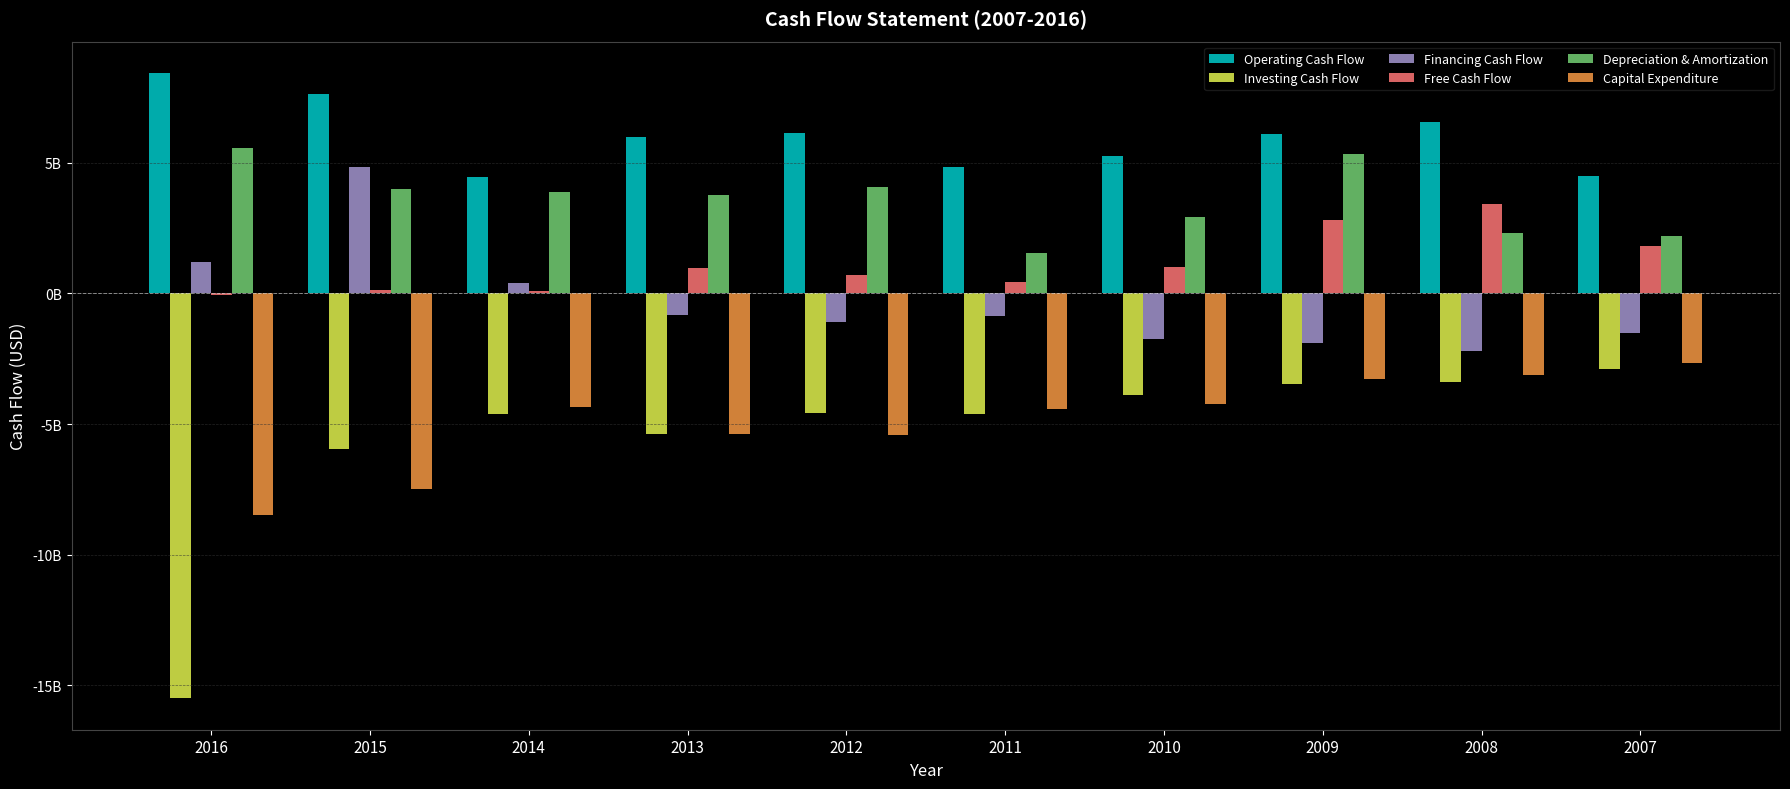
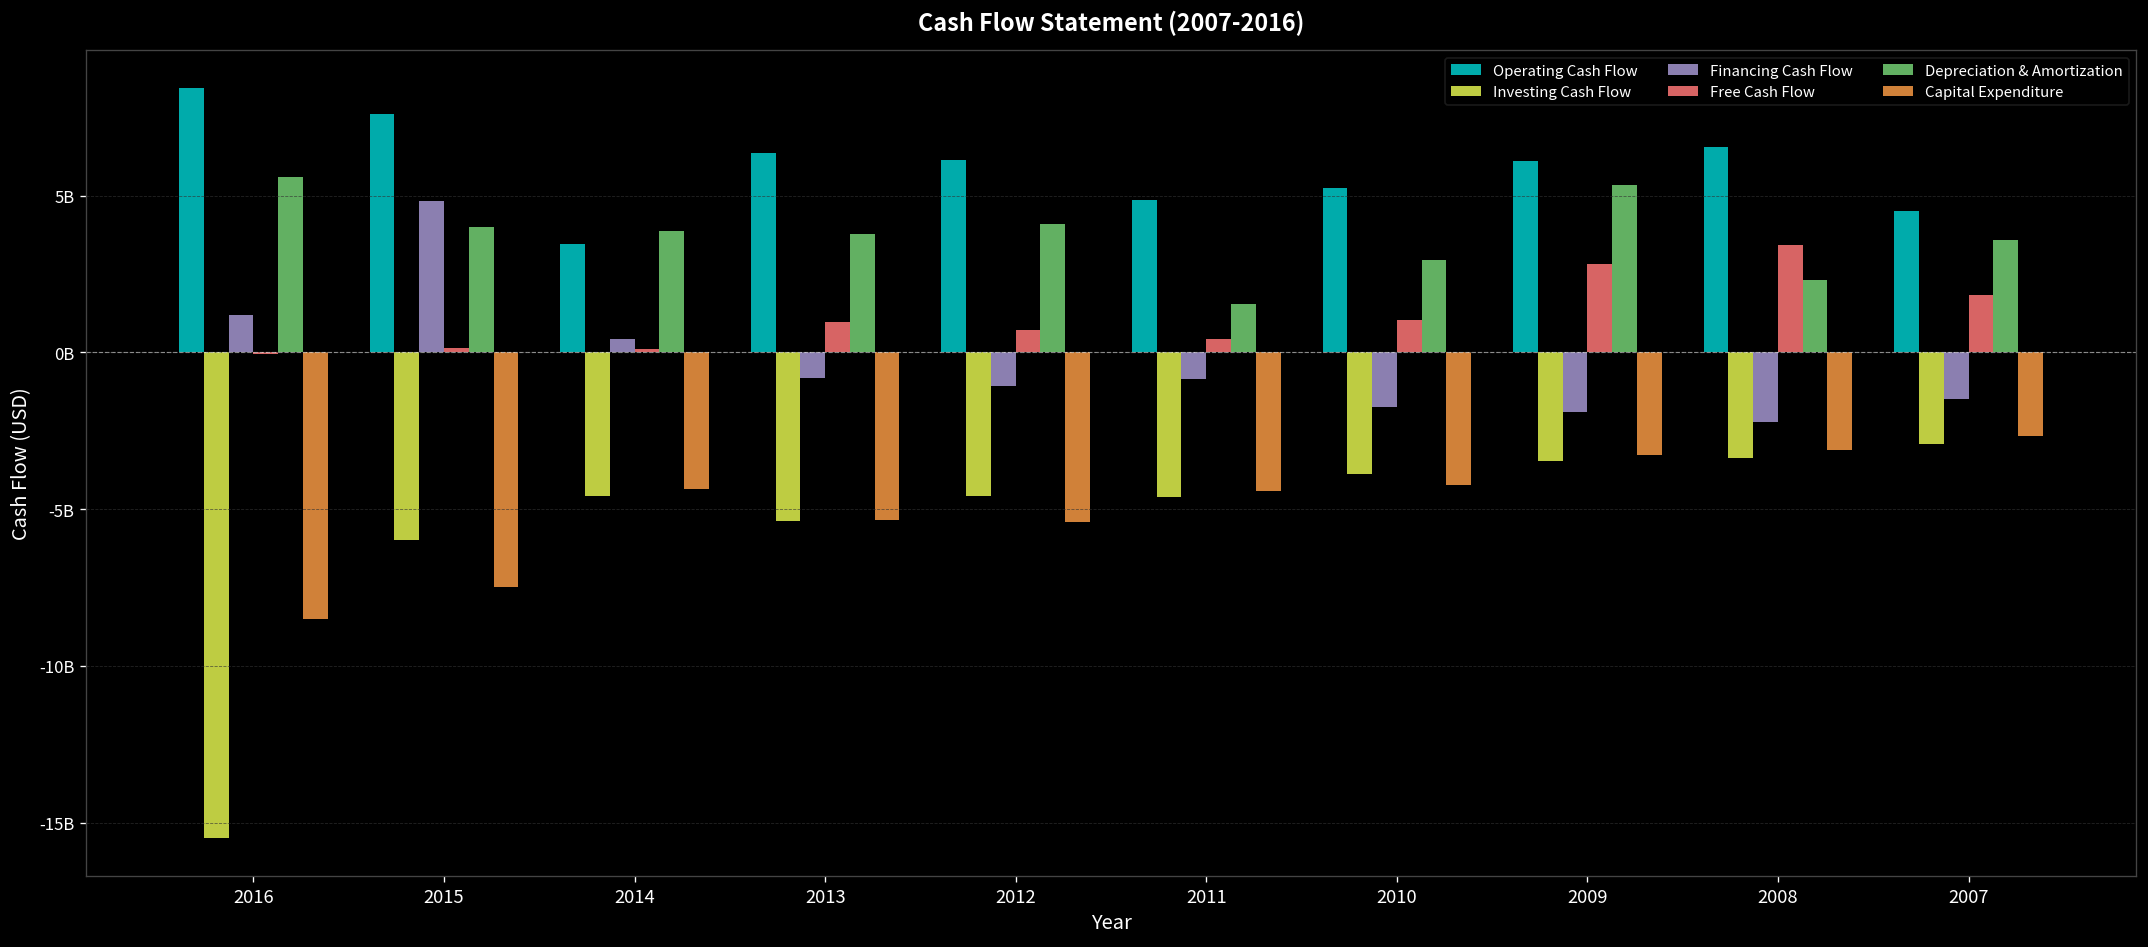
Operating Cash Flow, 2014: 4500000000 -> 3400000000
Operating Cash Flow, 2013: 6000000000 -> 6300000000
Depreciation & Amortization, 2007: 2200000000 -> 3600000000
